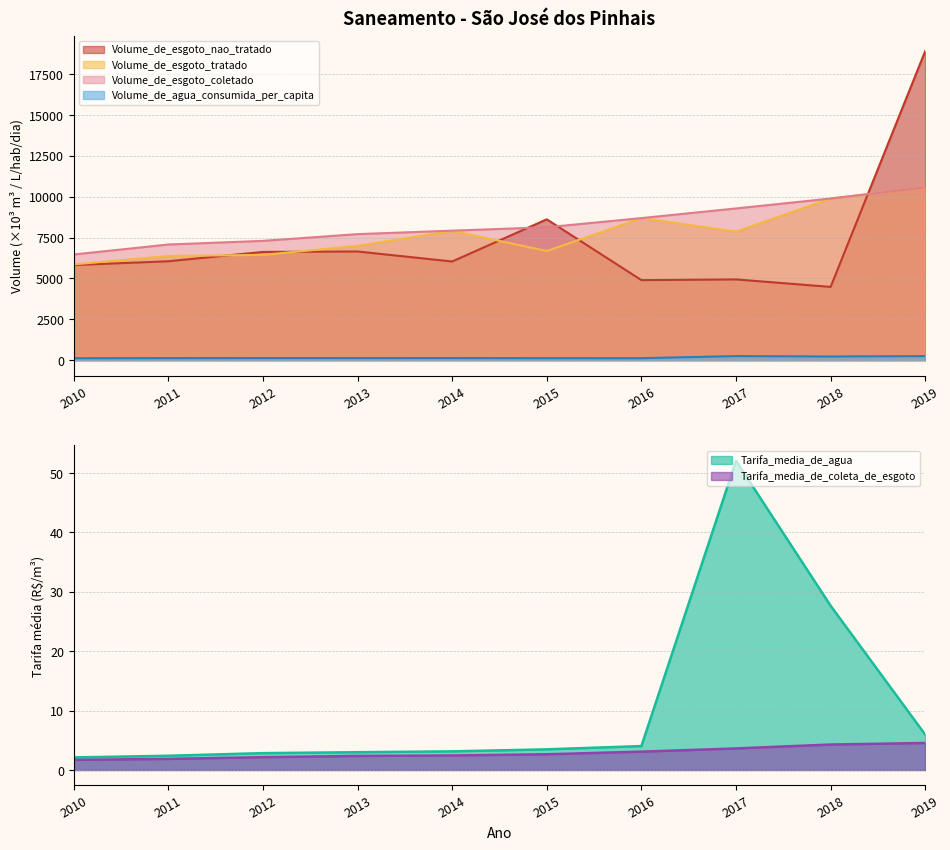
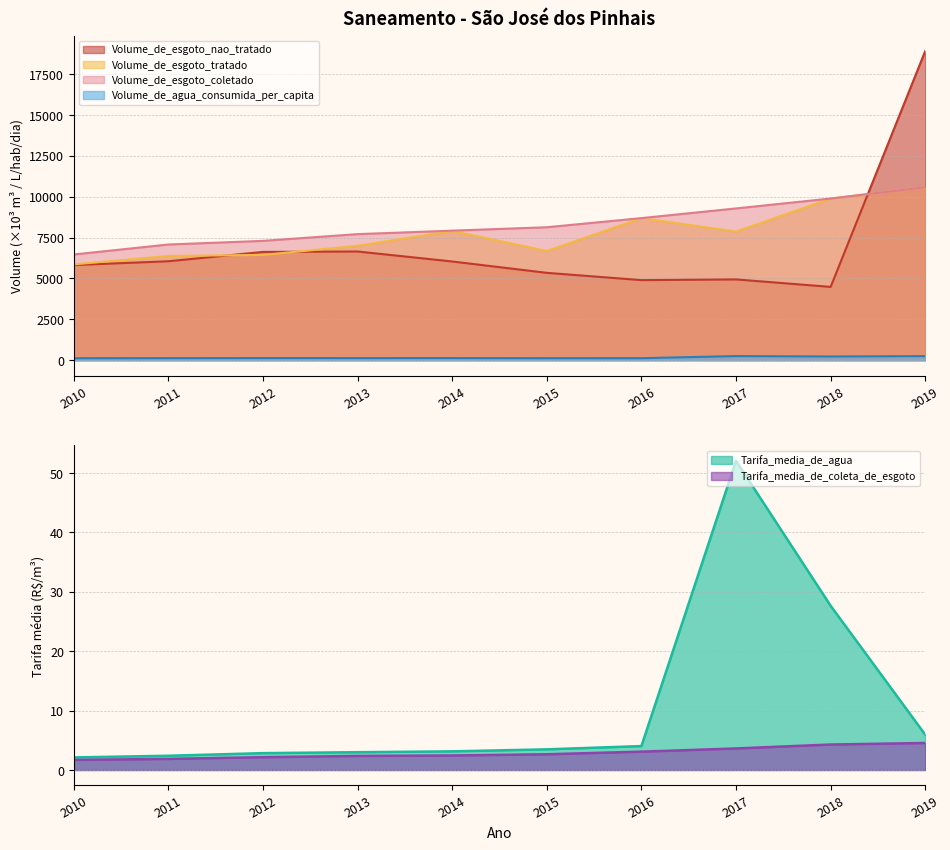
Saneamento - São José dos Pinhais, Volume_de_esgoto_nao_tratado, 2015: 8600 -> 5300
